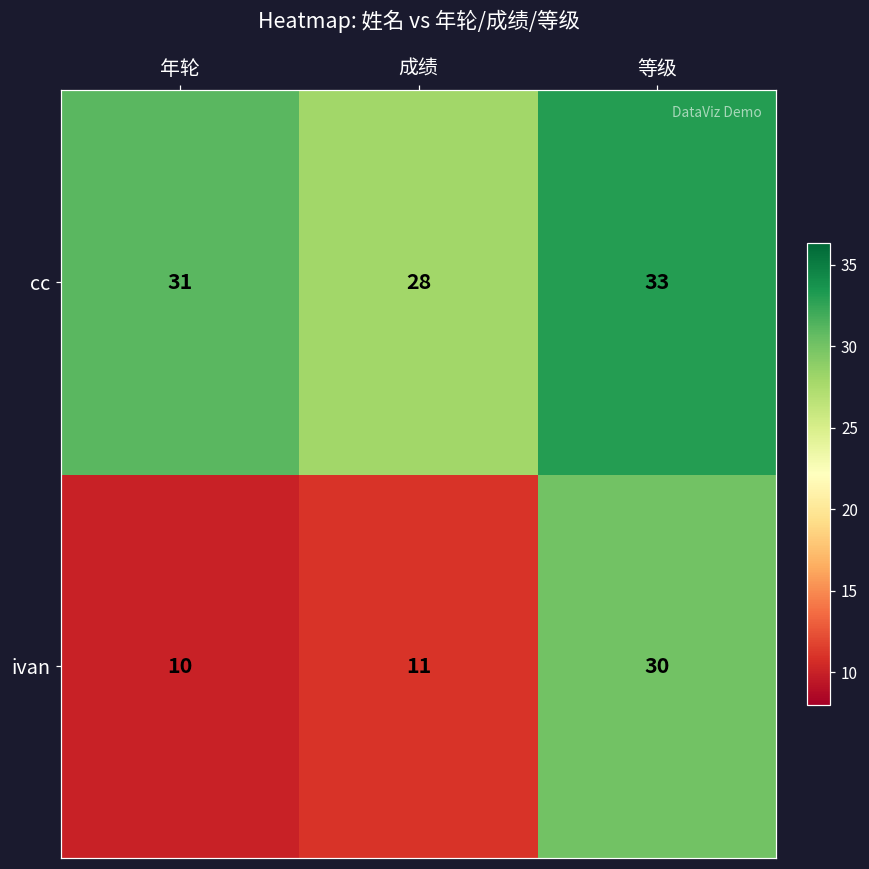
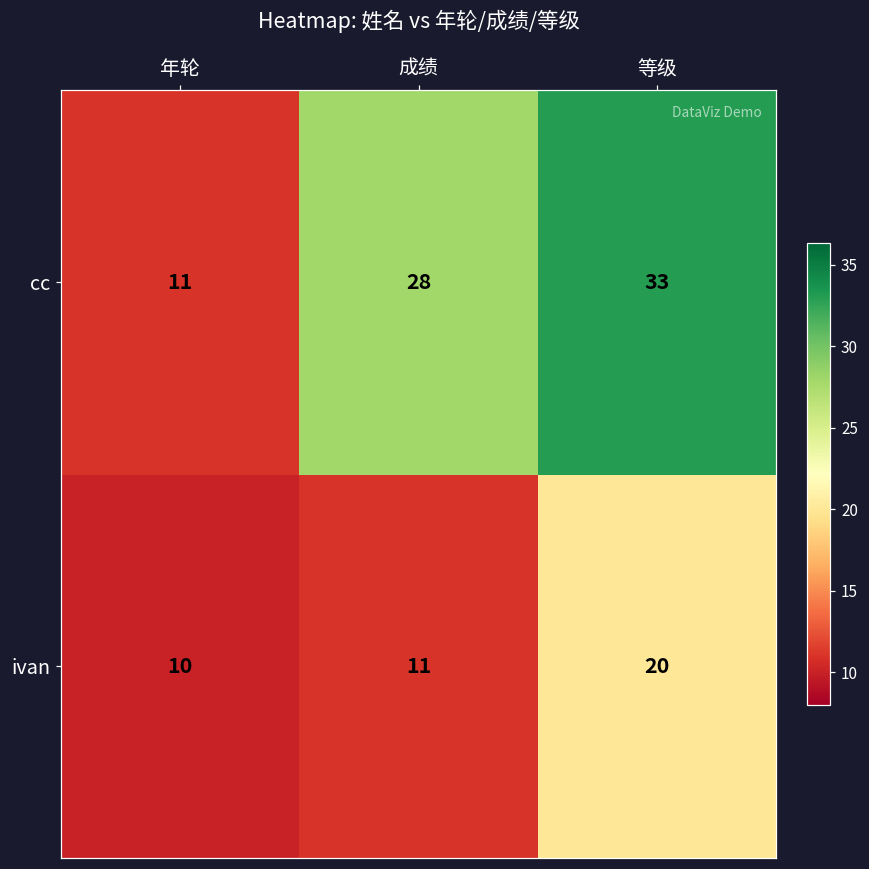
cc, 年轮: 31 -> 11
ivan, 等级: 30 -> 20
